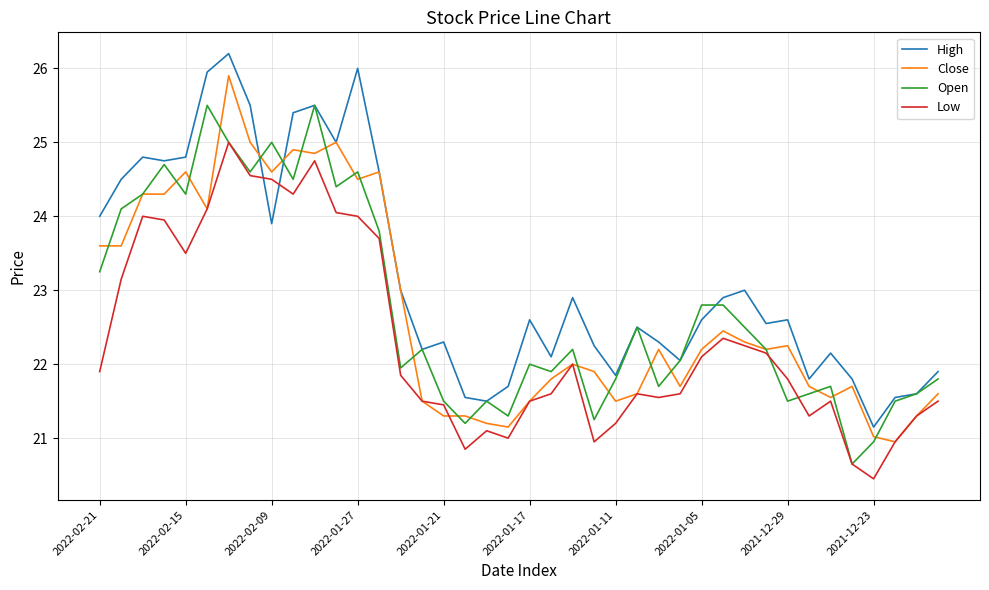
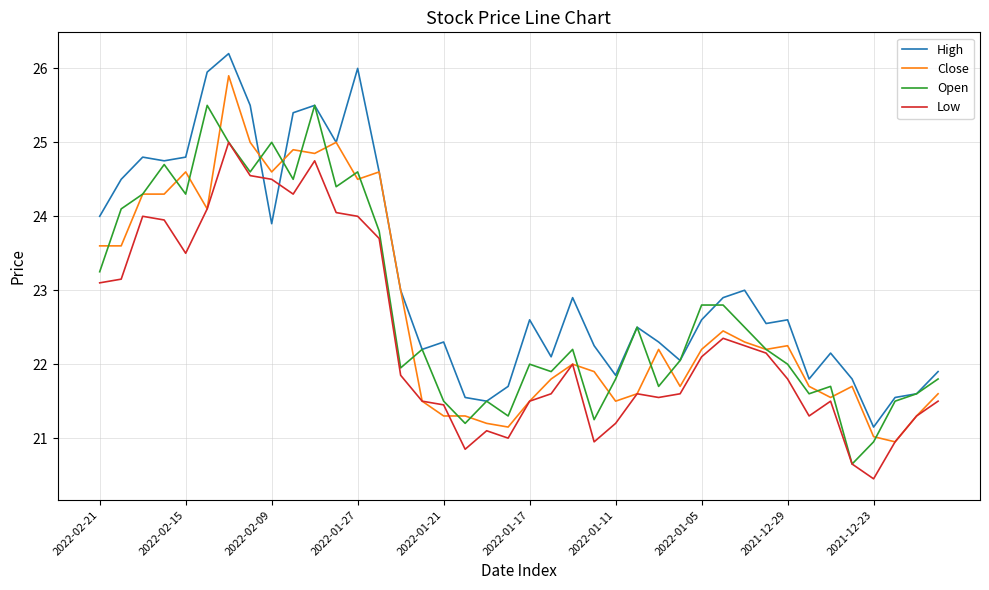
Low, 2022-02-21: 21.9 -> 23.1
Open, 2021-12-29: 21.5 -> 22.0
